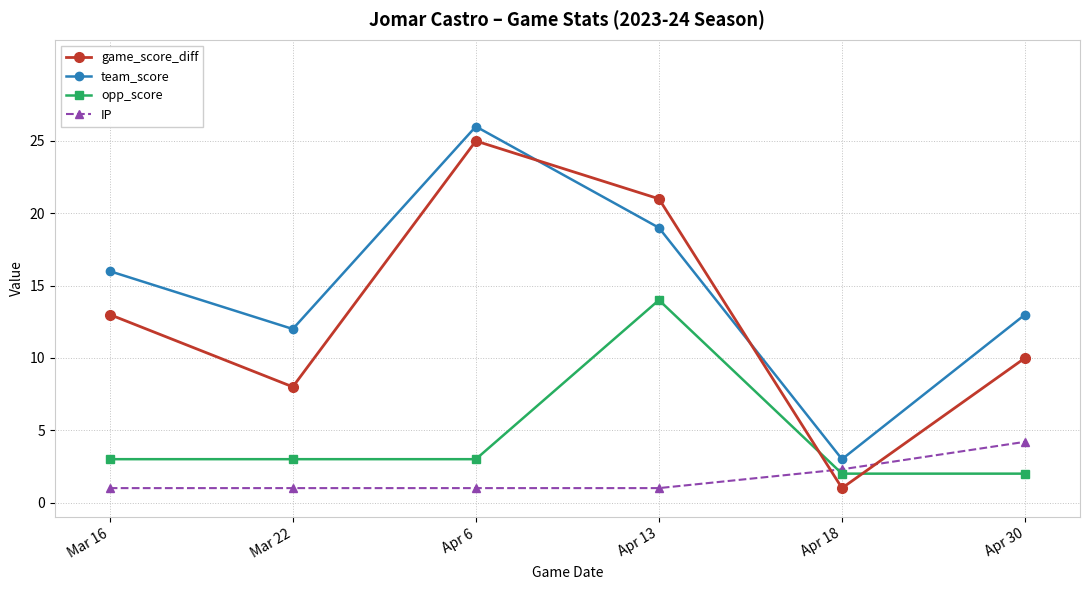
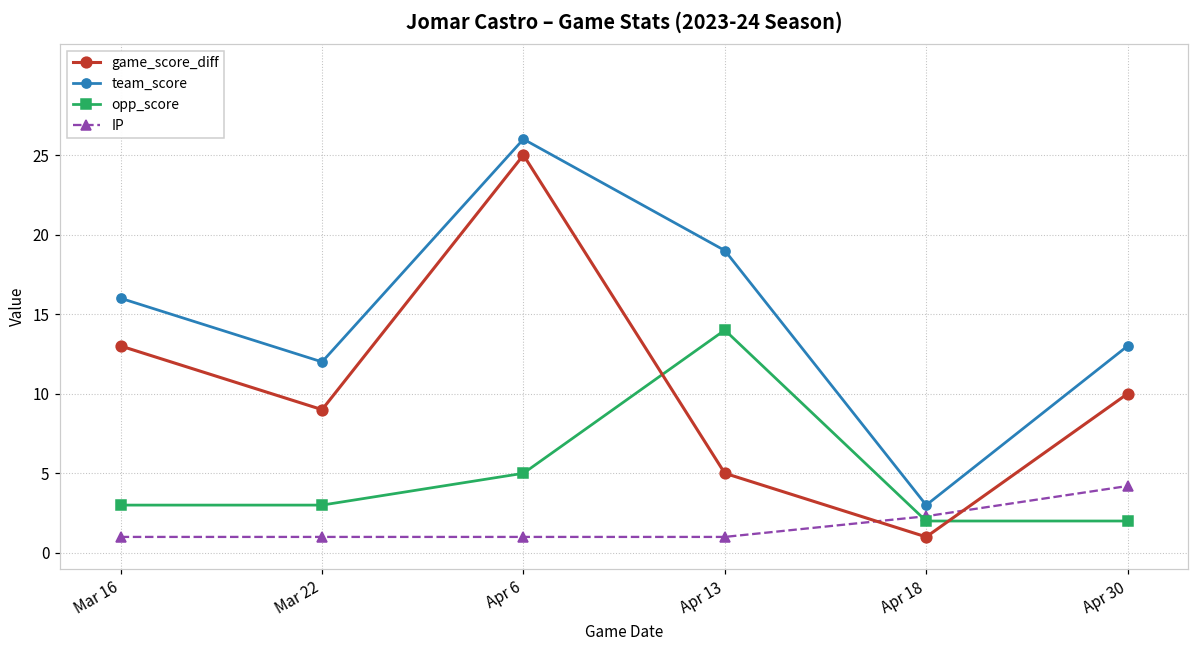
game_score_diff, Mar 22: 8 -> 9
opp_score, Apr 6: 3 -> 5
game_score_diff, Apr 13: 21 -> 5
